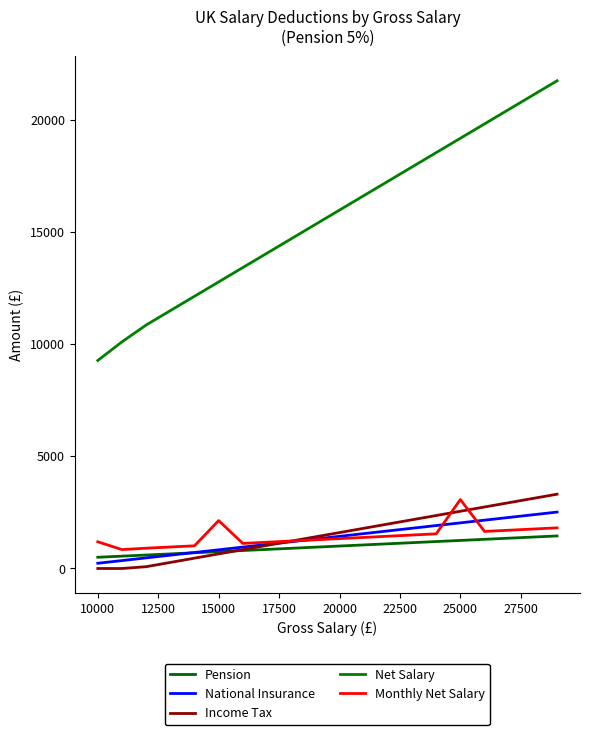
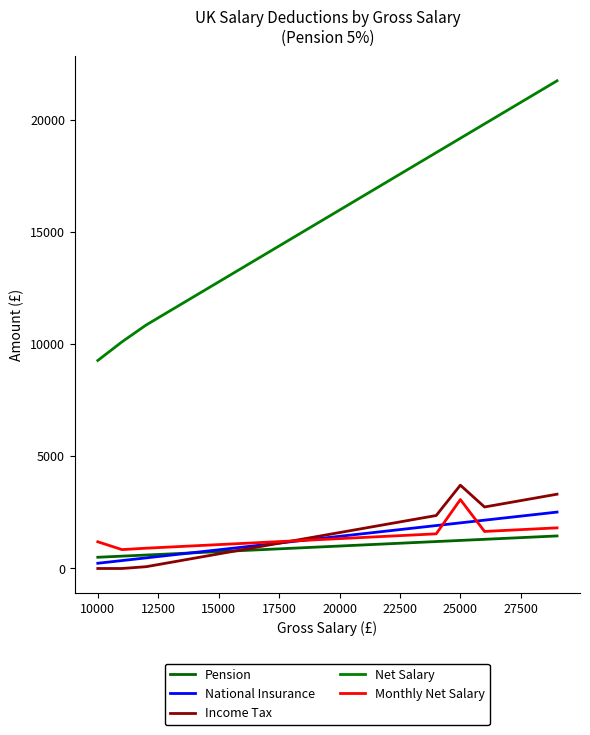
Monthly Net Salary, 15000: 2100 -> 1100
Income Tax, 25000: 2600 -> 3700
